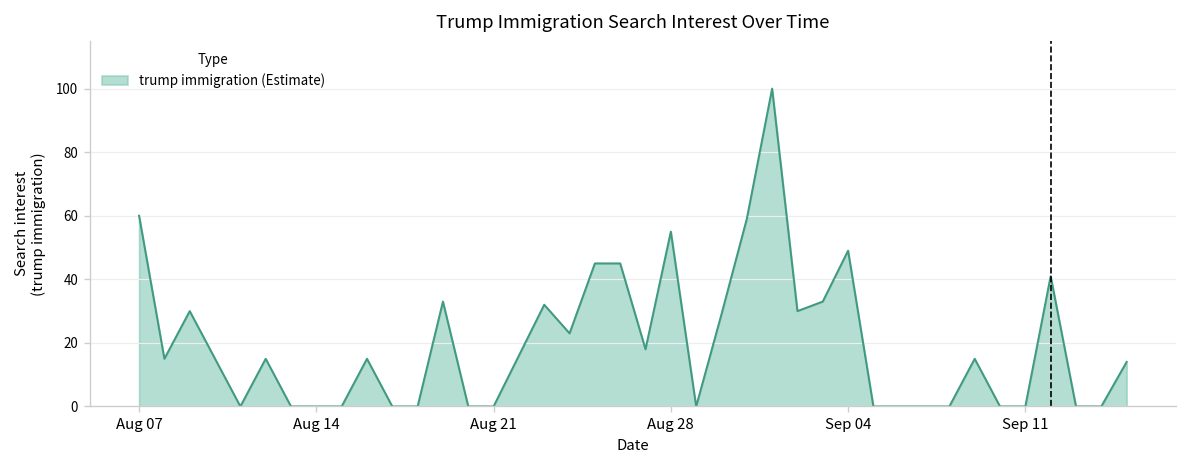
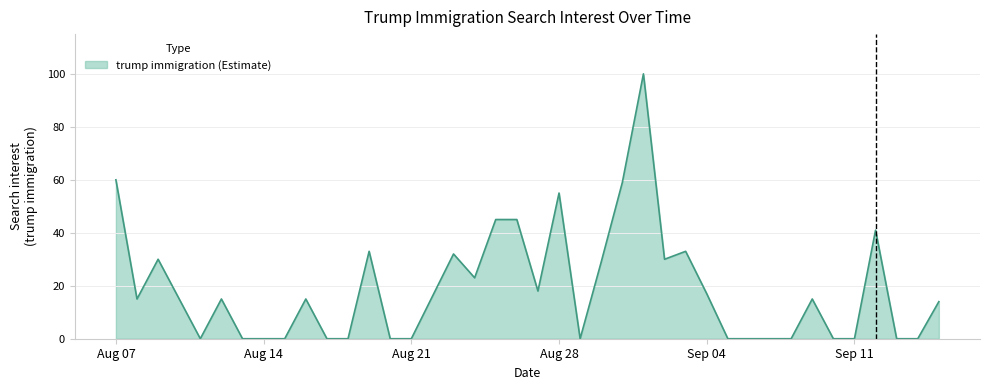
Sep 04: 49 -> 17
